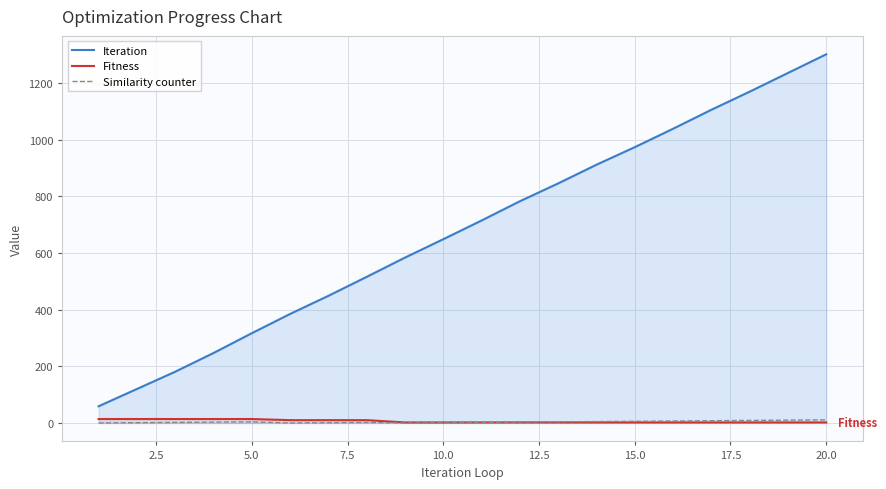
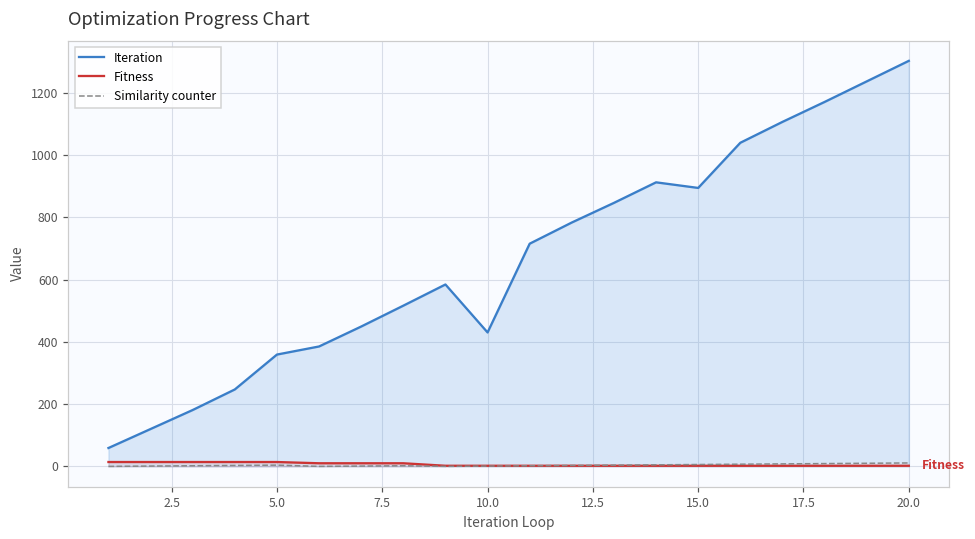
Iteration, 5.0: 320 -> 360
Iteration, 10.0: 650 -> 430
Iteration, 15.0: 970 -> 890
